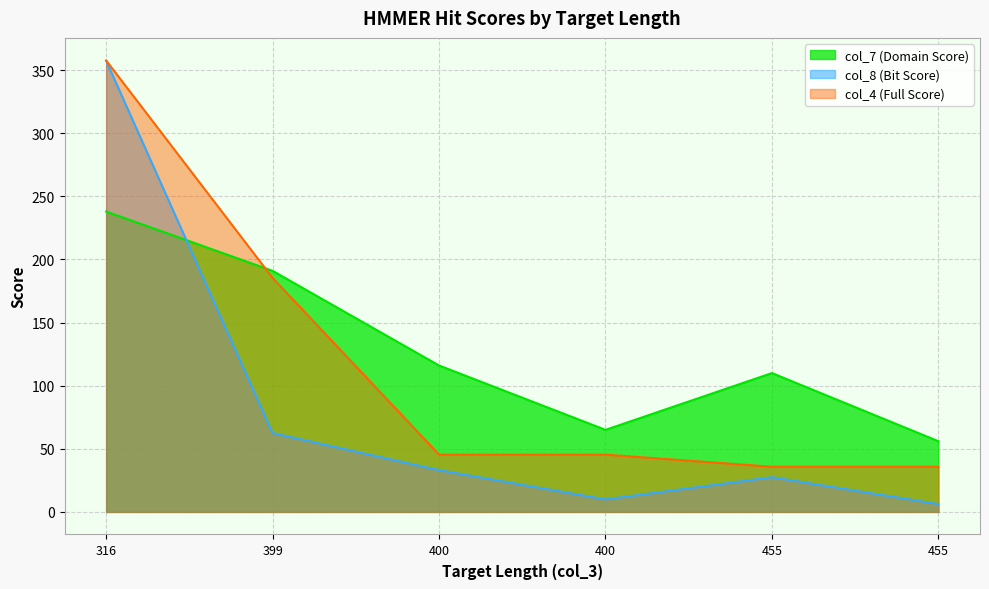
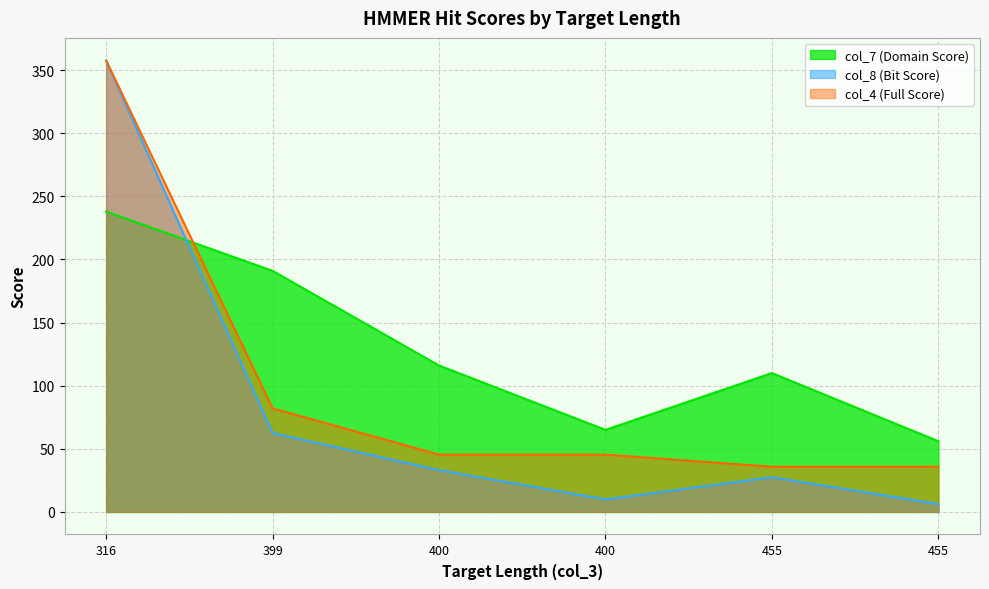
col_4 (Full Score), 399: 185 -> 82
